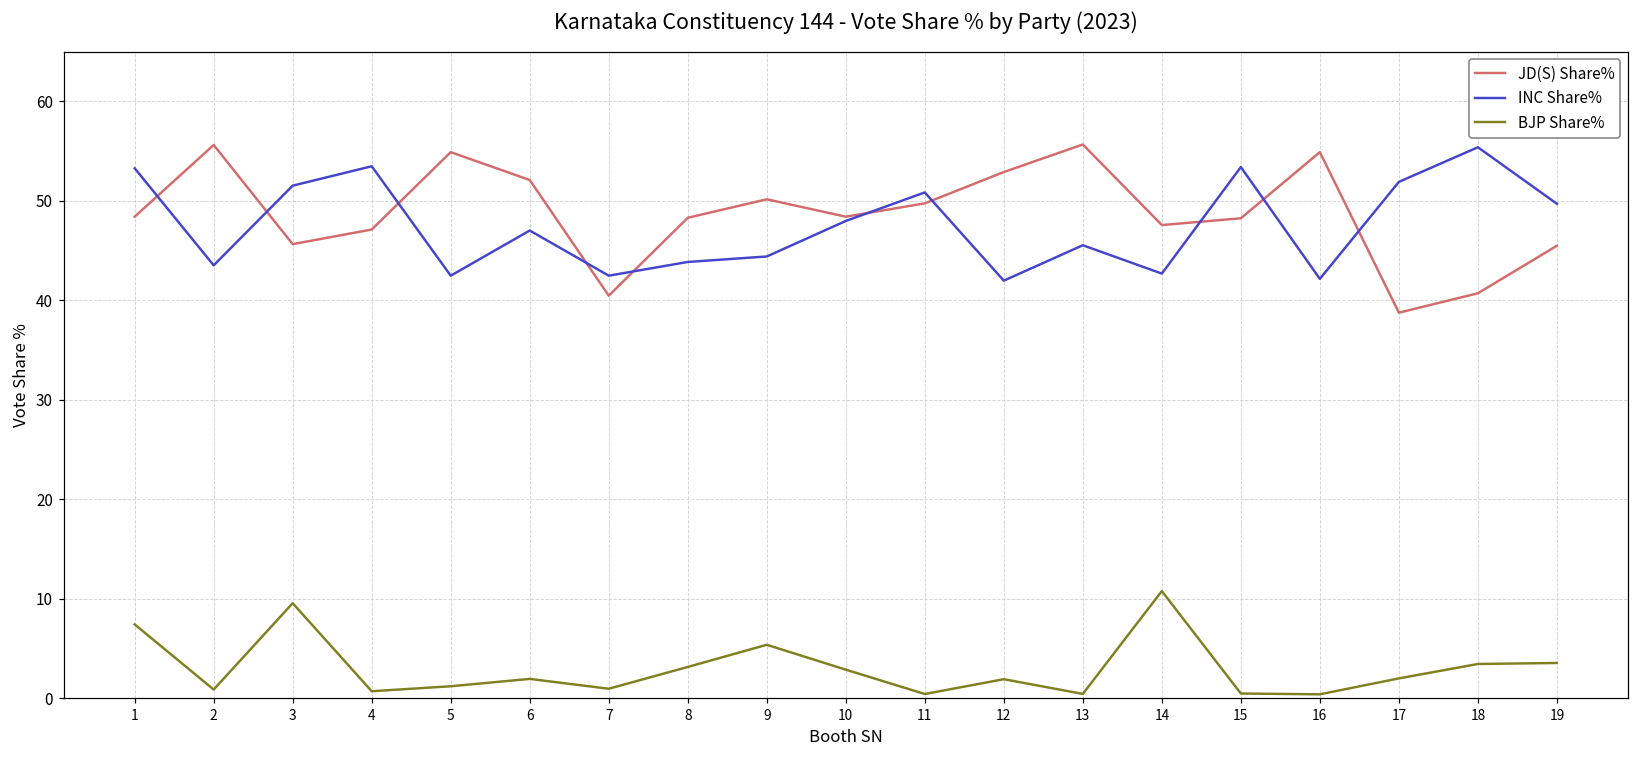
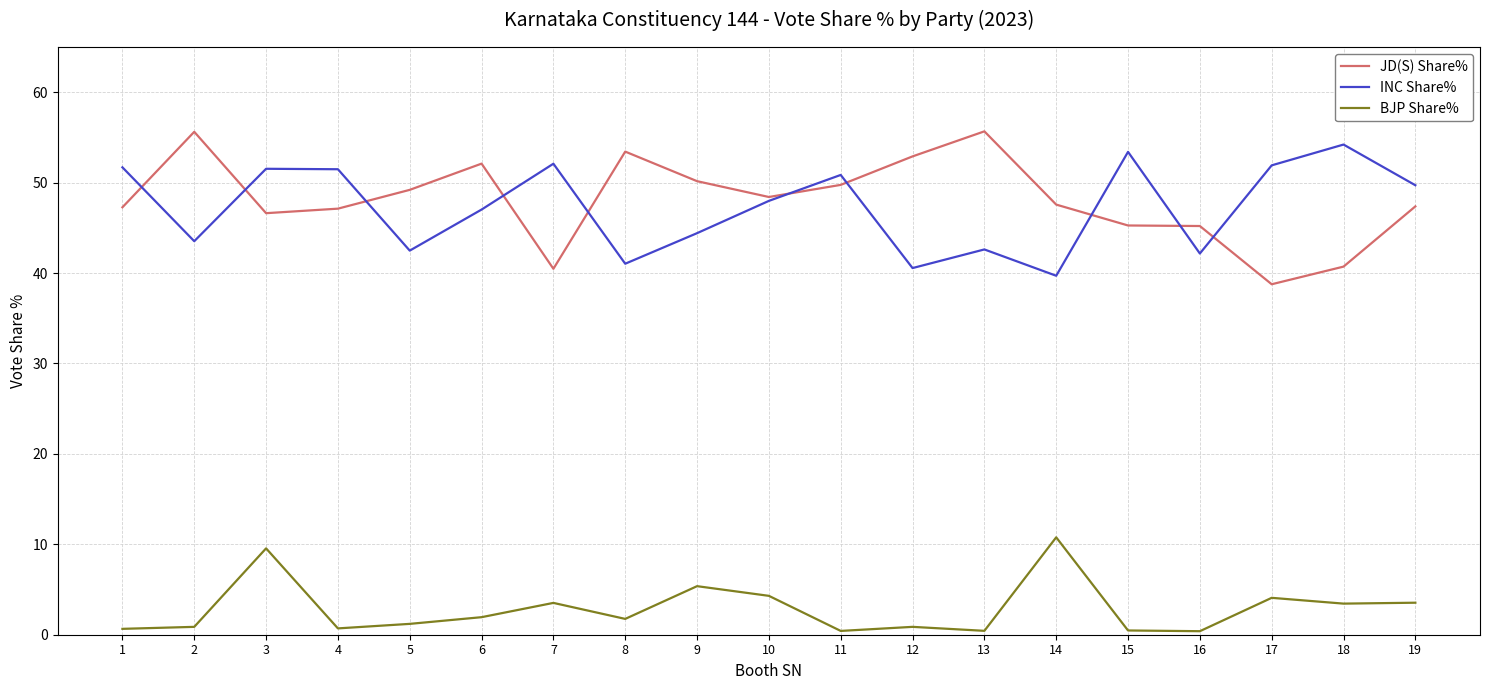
JD(S) Share%, 1: 48 -> 47
INC Share%, 1: 53 -> 52
BJP Share%, 1: 7 -> 1
JD(S) Share%, 3: 46 -> 47
INC Share%, 4: 53 -> 51
JD(S) Share%, 5: 55 -> 49
INC Share%, 7: 42 -> 52
BJP Share%, 7: 1 -> 4
JD(S) Share%, 8: 48 -> 53
INC Share%, 8: 44 -> 41
BJP Share%, 8: 3 -> 2
BJP Share%, 10: 3 -> 4
INC Share%, 12: 42 -> 41
BJP Share%, 12: 2 -> 1
INC Share%, 13: 46 -> 43
INC Share%, 14: 43 -> 40
JD(S) Share%, 15: 48 -> 45
JD(S) Share%, 16: 55 -> 45
BJP Share%, 17: 2 -> 4
INC Share%, 18: 55 -> 54
JD(S) Share%, 19: 45 -> 47
